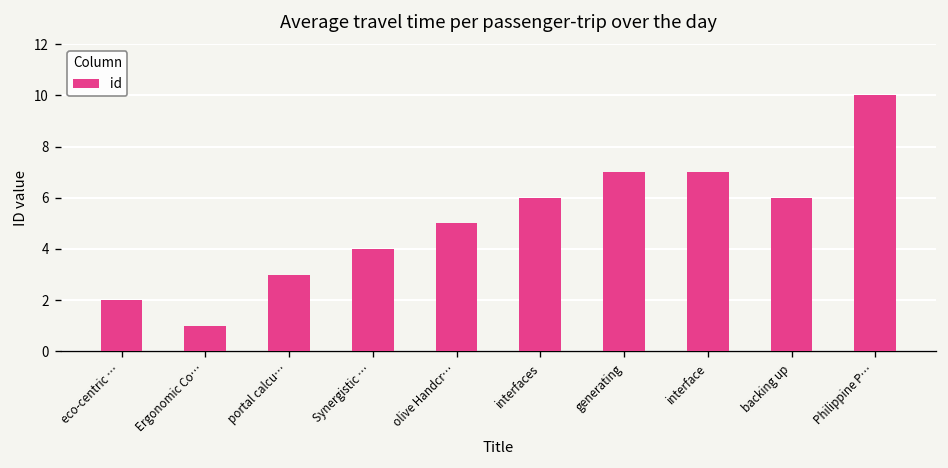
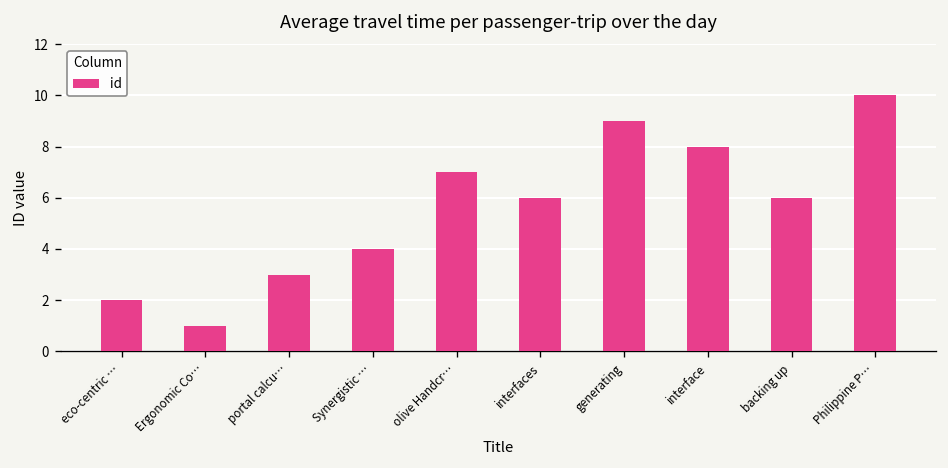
olive Handcr…: 5 -> 7
generating: 7 -> 9
interface: 7 -> 8
